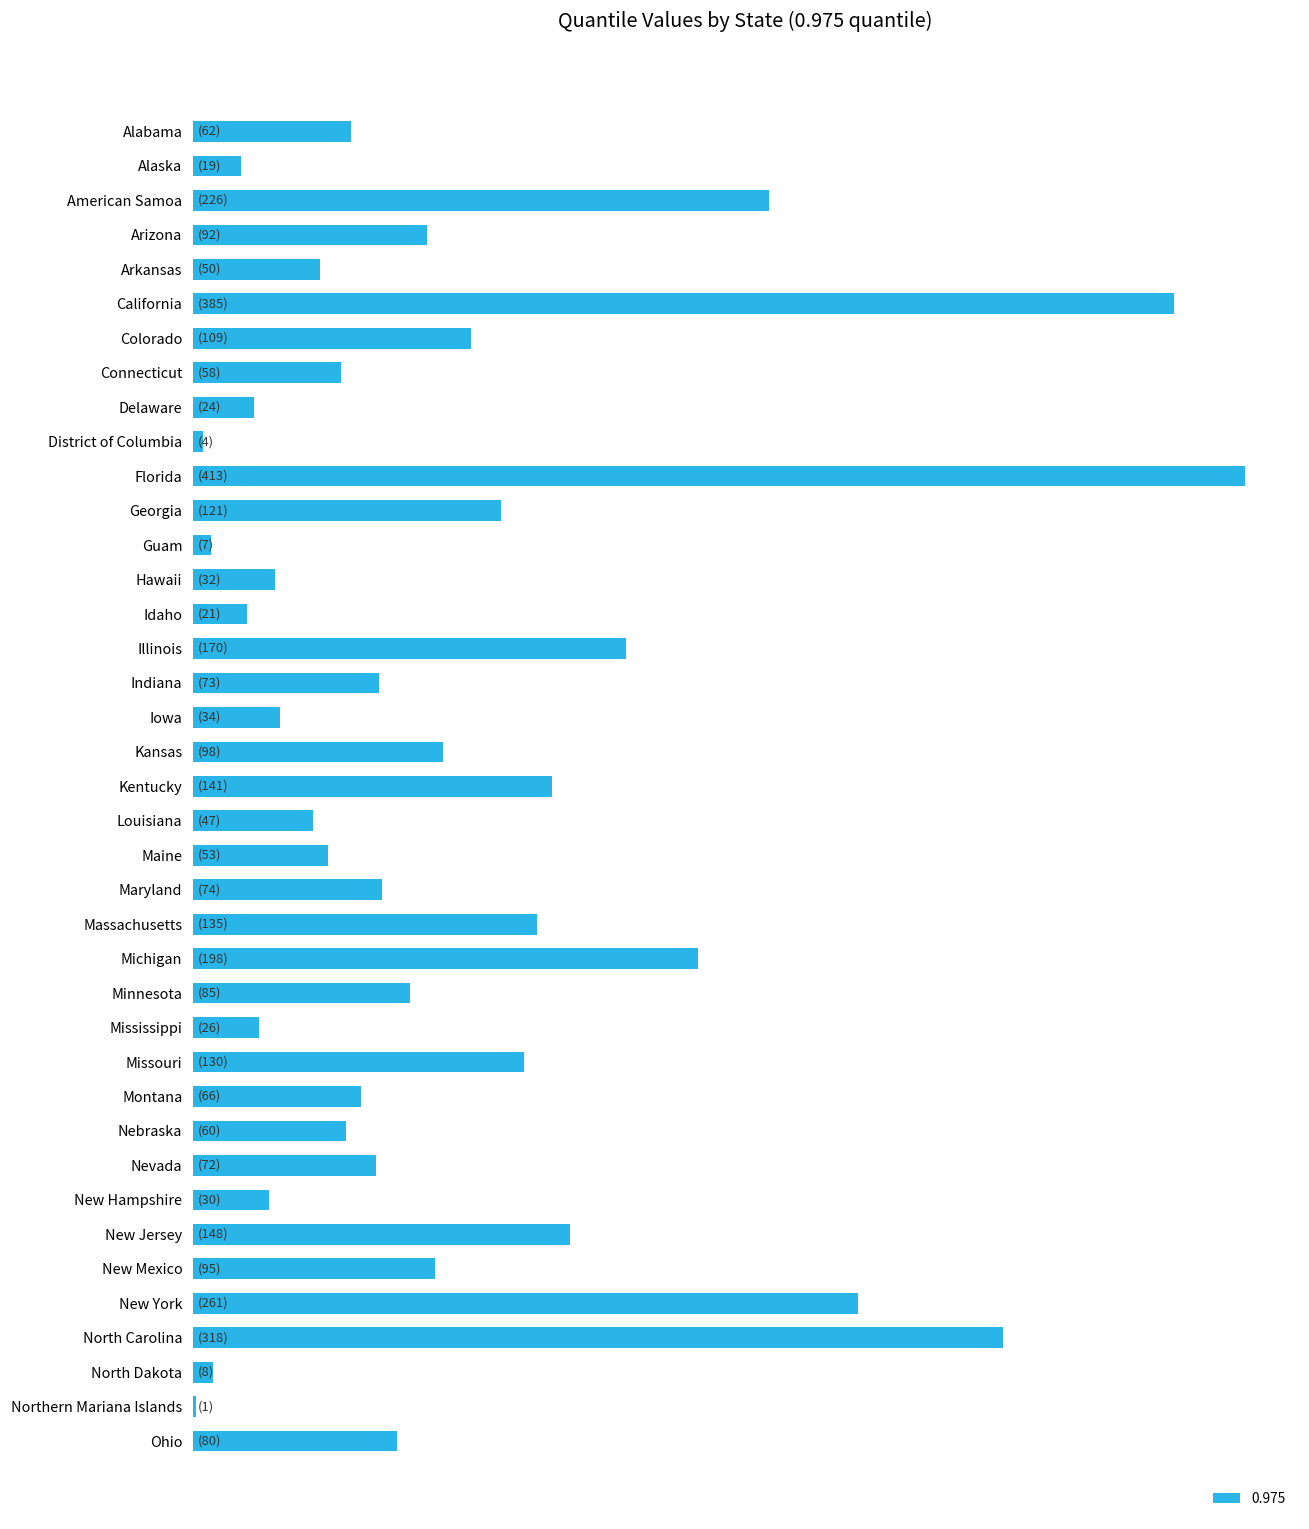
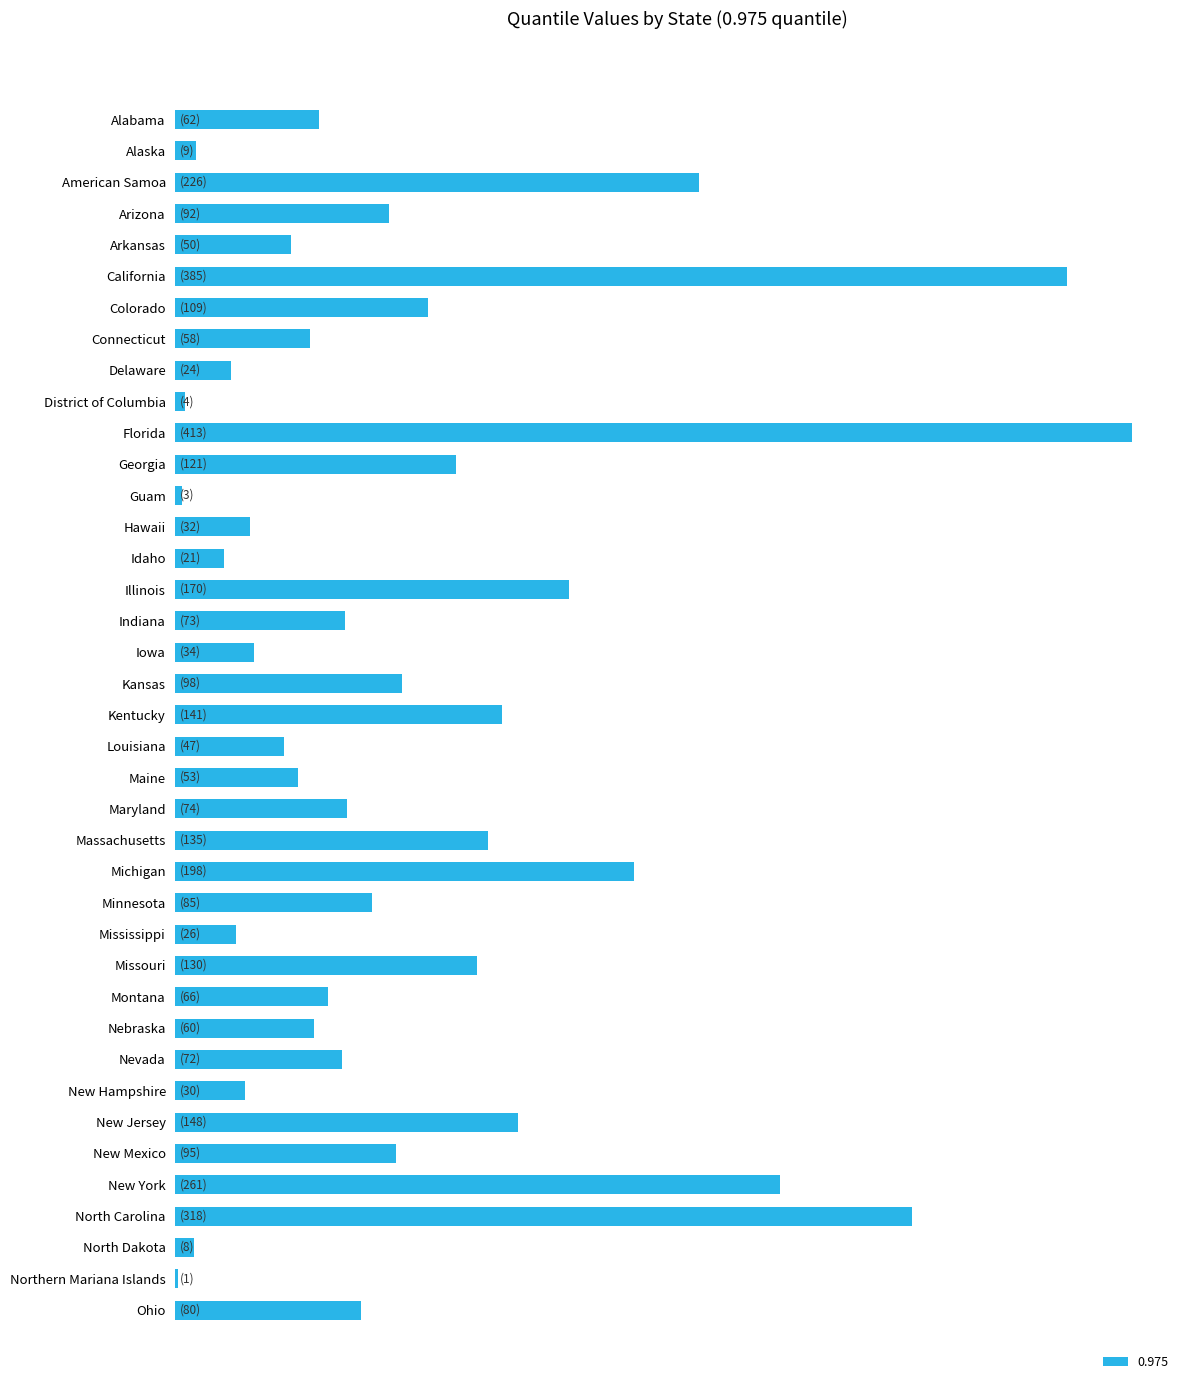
Alaska: (19) -> (9)
Guam: (7) -> (3)
